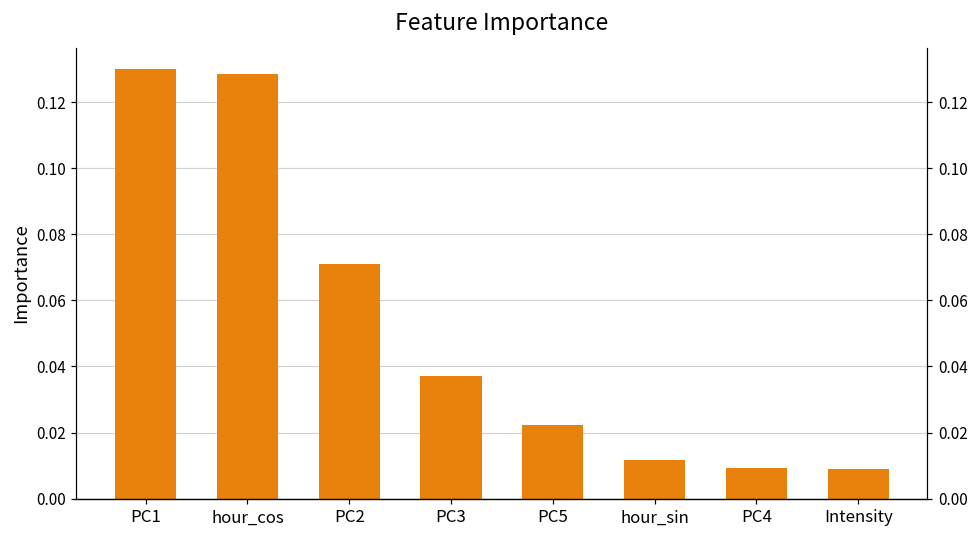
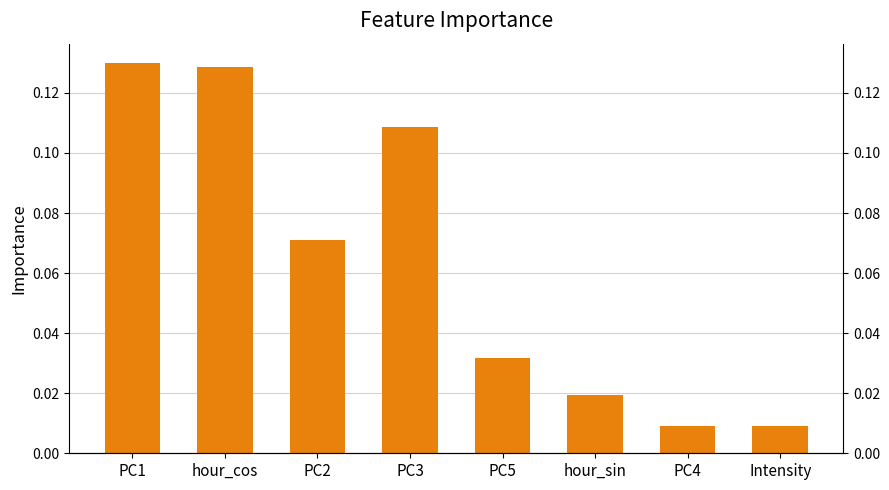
PC3: 0.037 -> 0.109
PC5: 0.022 -> 0.032
hour_sin: 0.012 -> 0.020
